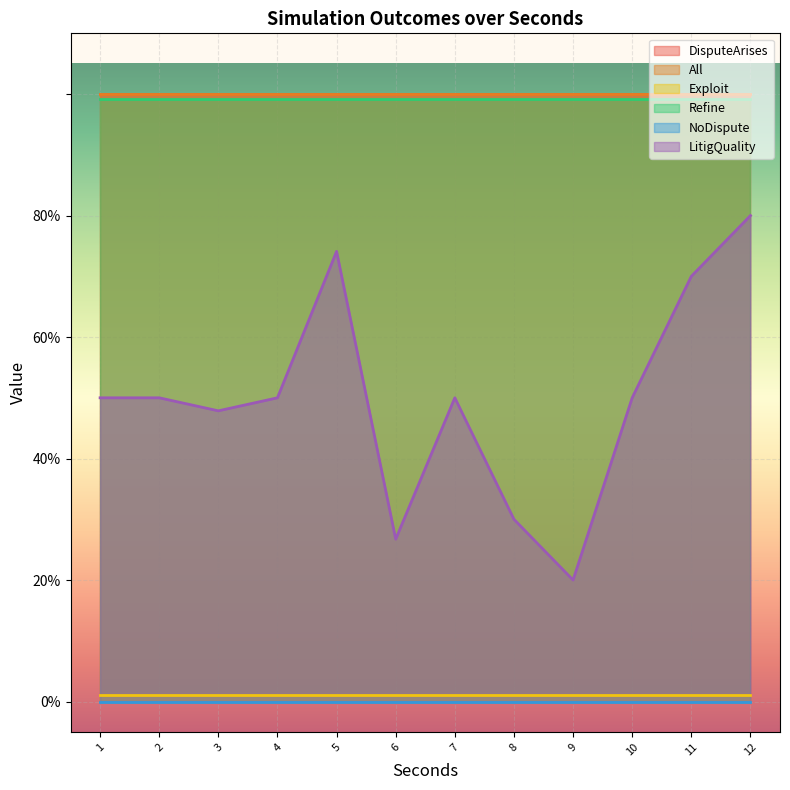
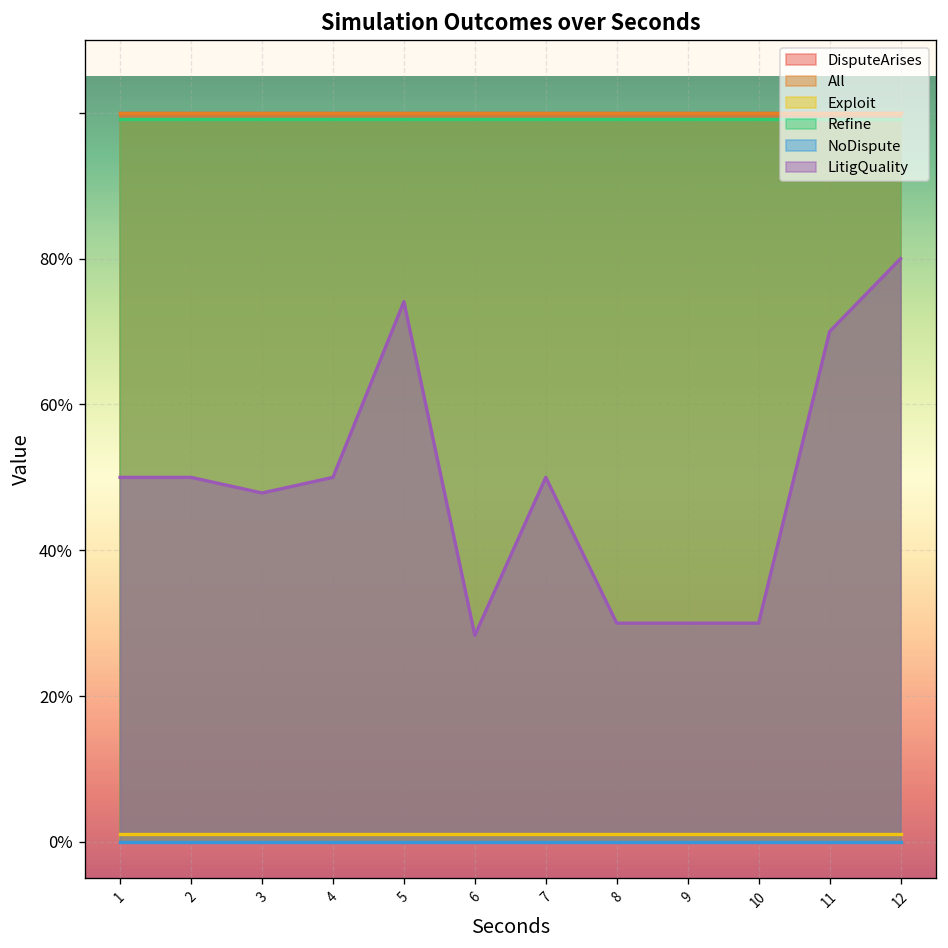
LitigQuality, 6: 27% -> 28%
LitigQuality, 9: 20% -> 30%
LitigQuality, 10: 50% -> 30%
